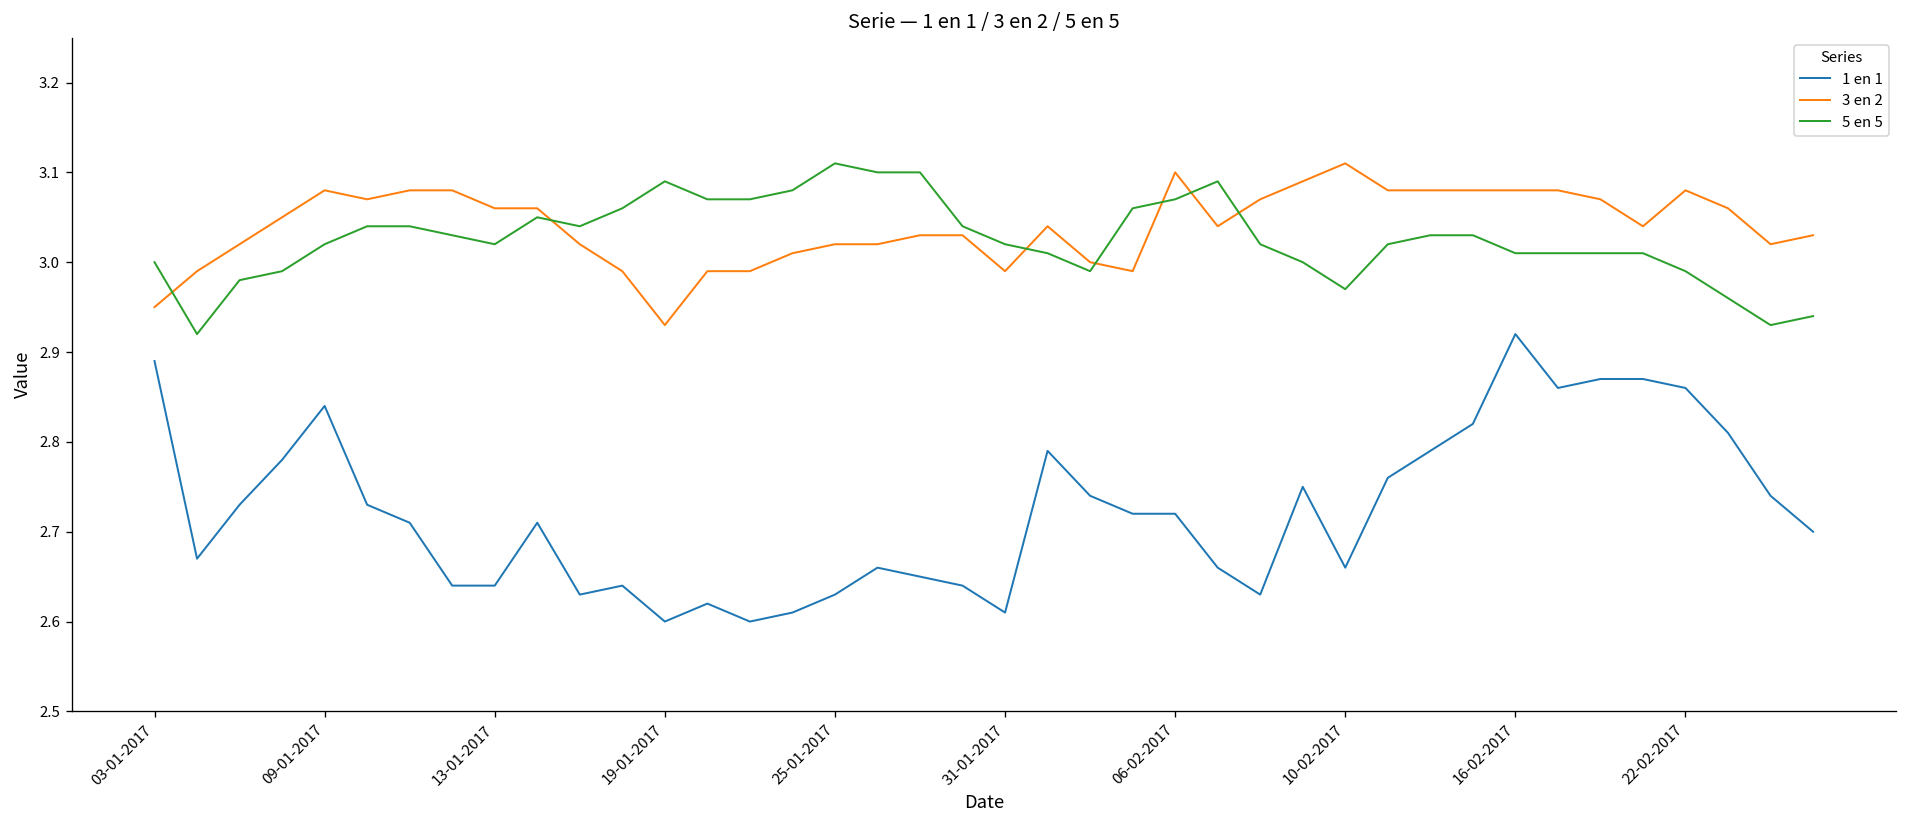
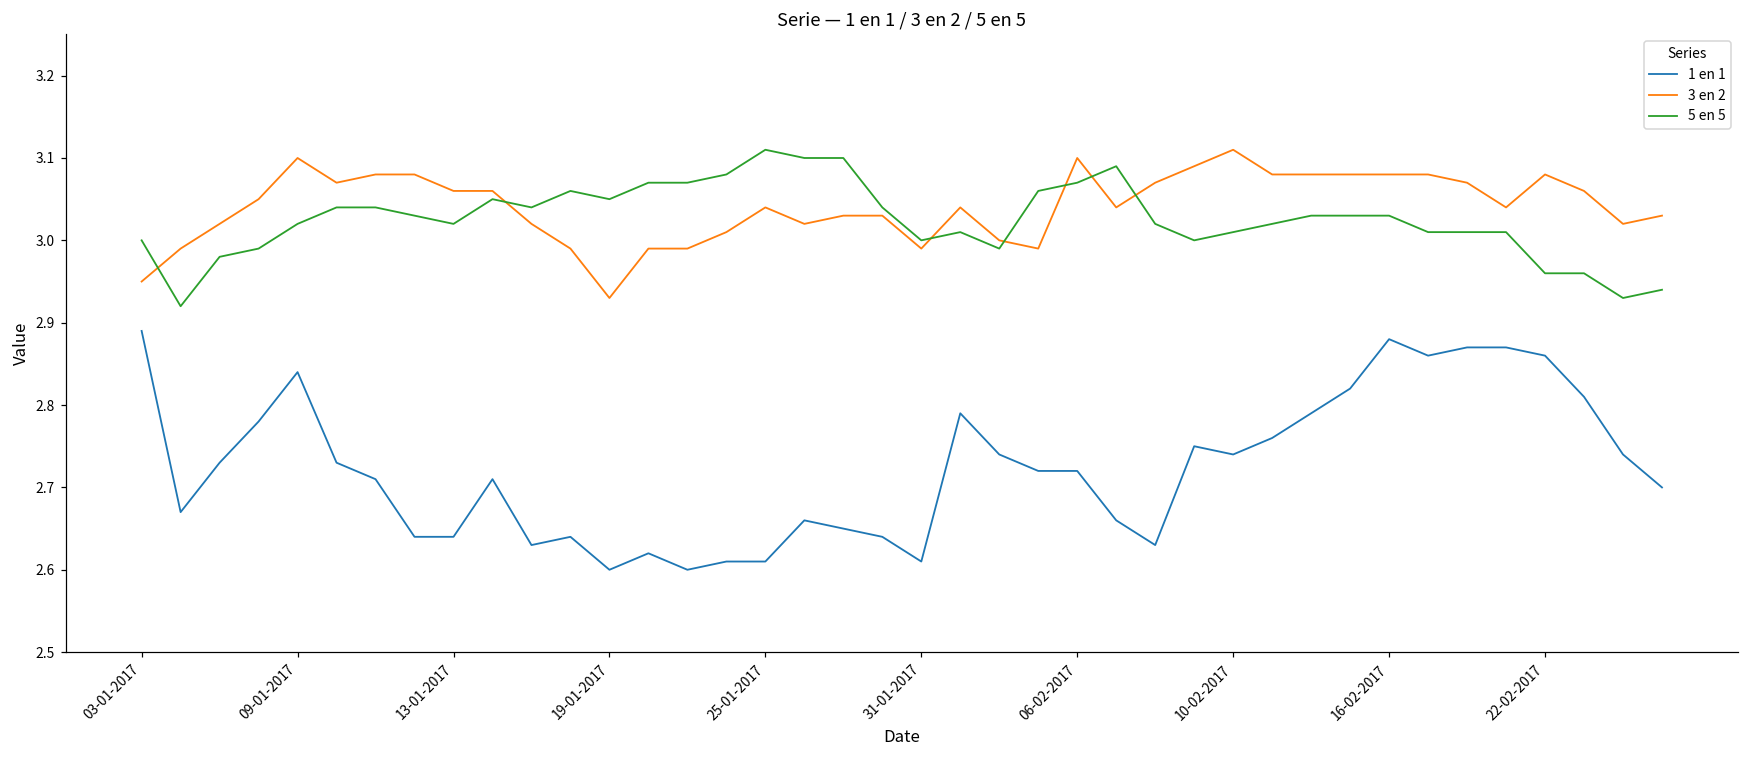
3 en 2, 09-01-2017: 3.08 -> 3.10
5 en 5, 19-01-2017: 3.09 -> 3.05
1 en 1, 25-01-2017: 2.63 -> 2.61
3 en 2, 25-01-2017: 3.02 -> 3.04
5 en 5, 31-01-2017: 3.02 -> 3.00
1 en 1, 10-02-2017: 2.66 -> 2.74
5 en 5, 10-02-2017: 2.97 -> 3.01
1 en 1, 16-02-2017: 2.92 -> 2.88
5 en 5, 16-02-2017: 3.01 -> 3.03
5 en 5, 22-02-2017: 2.99 -> 2.96
